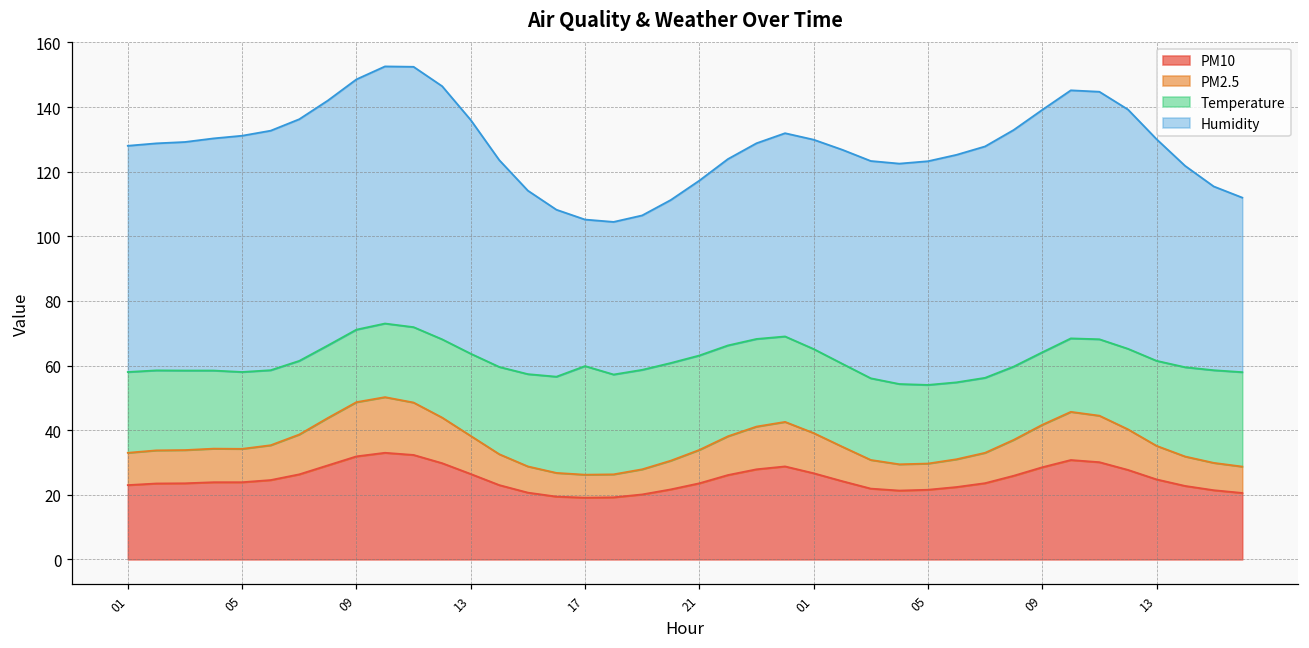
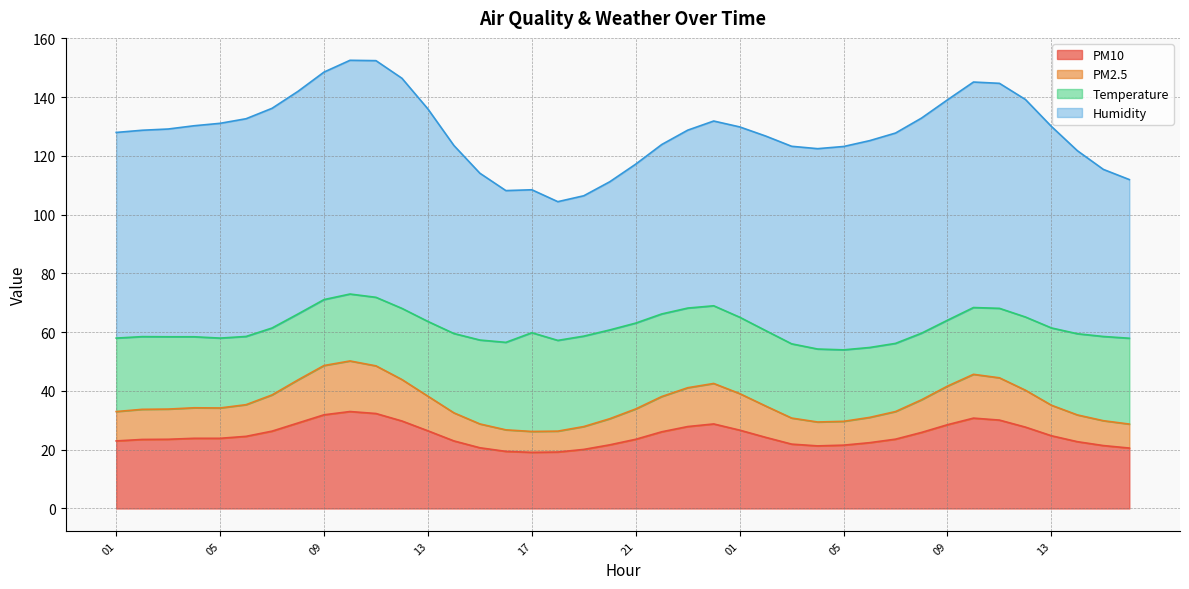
Humidity, 17: 45 -> 49
